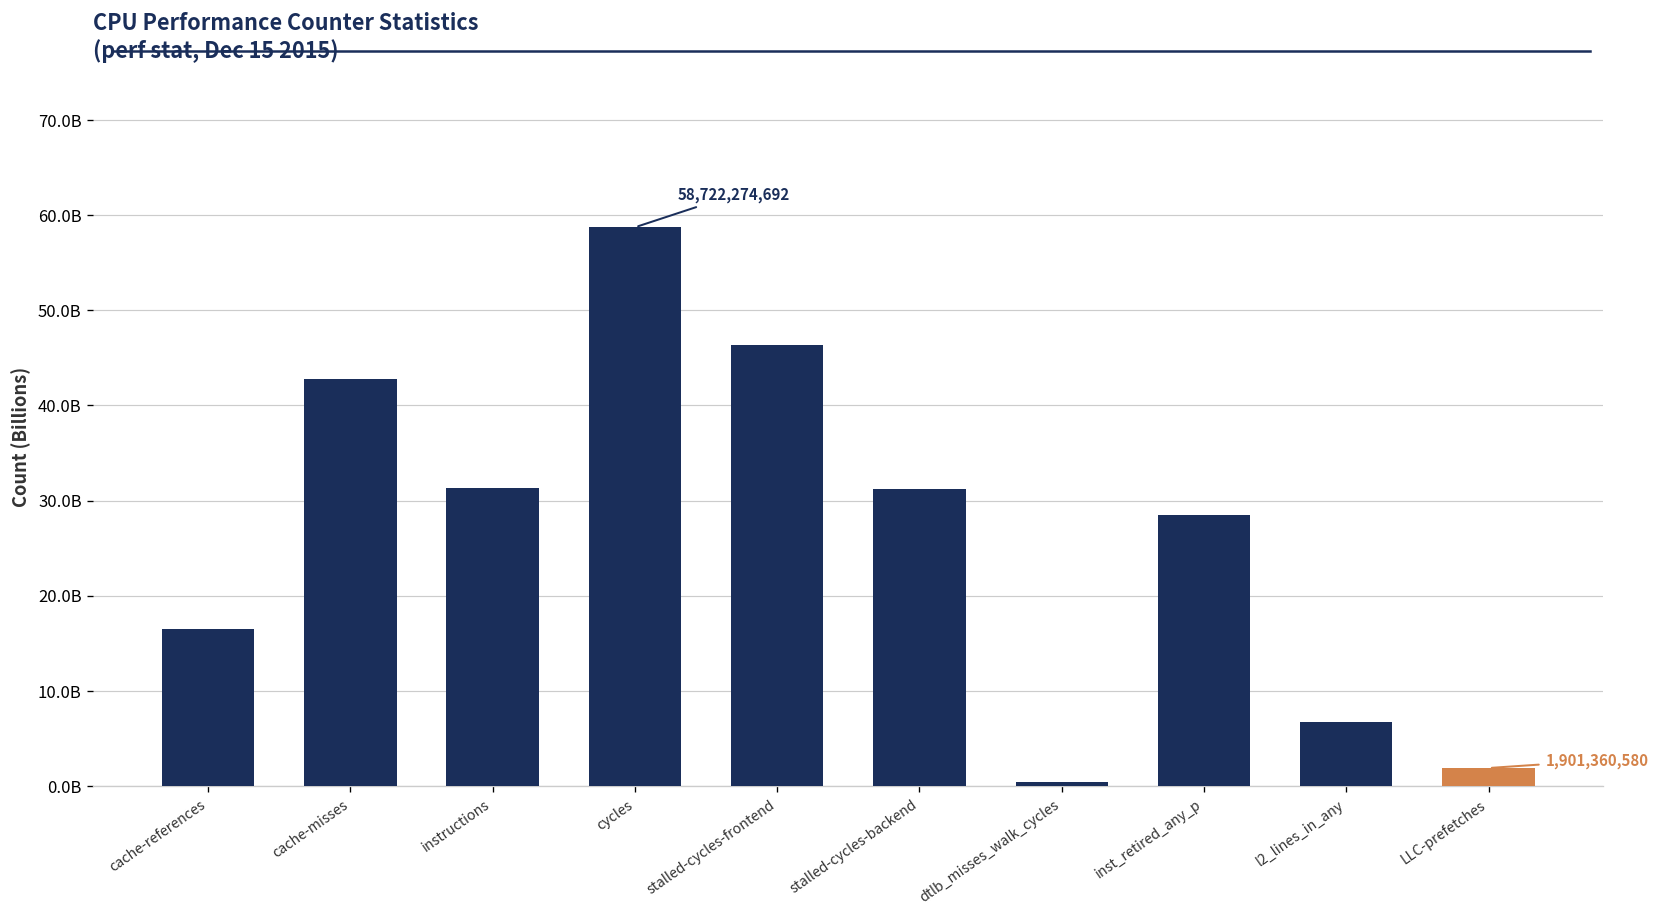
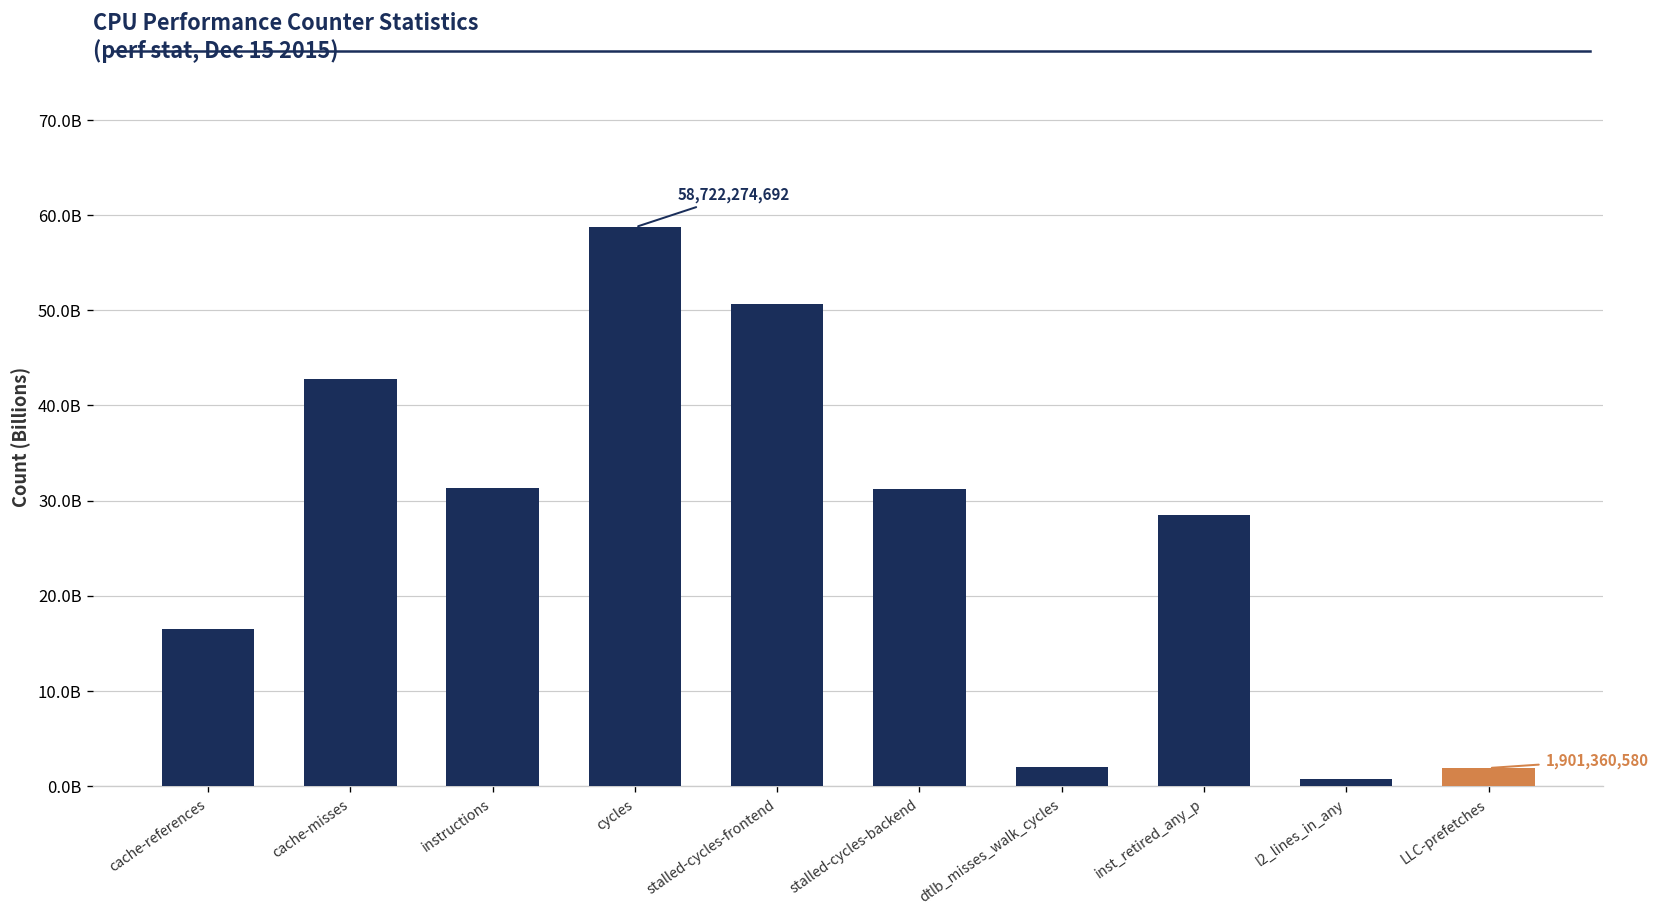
stalled-cycles-frontend: 46000000000 -> 51000000000
dtlb_misses_walk_cycles: 0 -> 2000000000
l2_lines_in_any: 7000000000 -> 1000000000
